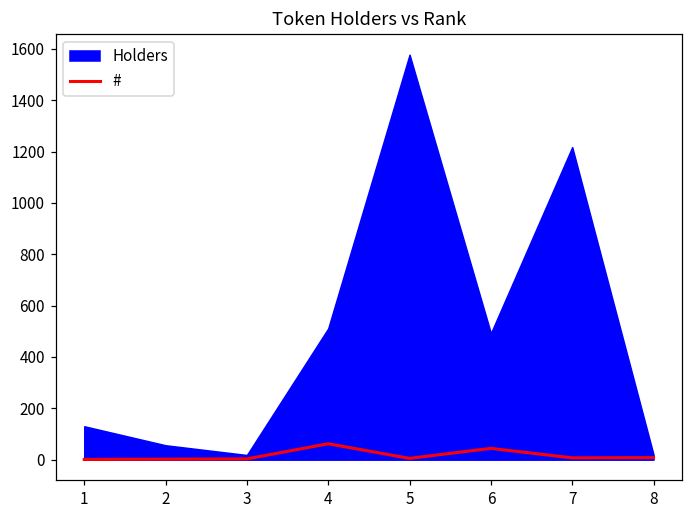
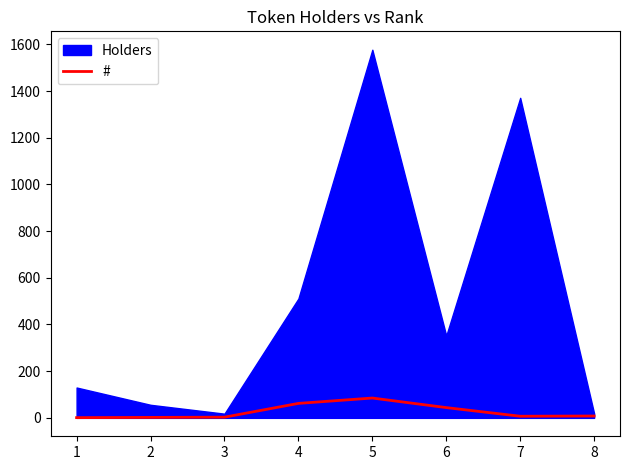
#, 5: 10 -> 90
Holders, 6: 490 -> 350
Holders, 7: 1220 -> 1370
